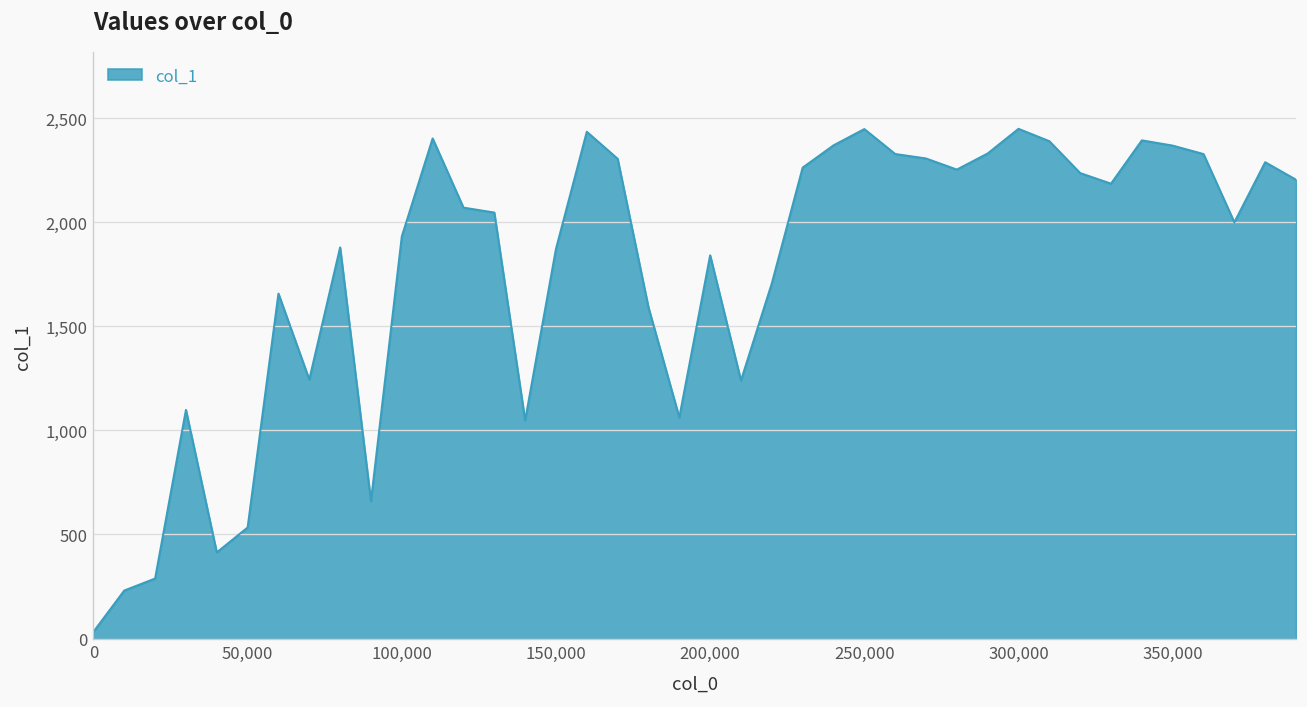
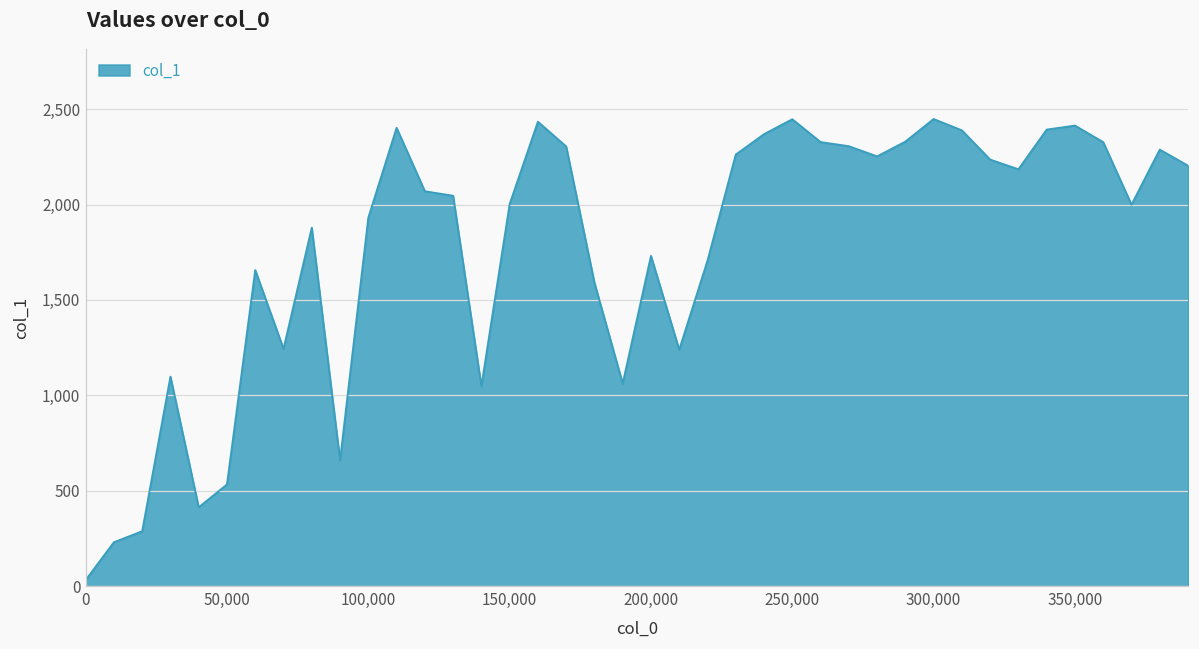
150,000: 1,870 -> 2,000
200,000: 1,840 -> 1,730
350,000: 2,370 -> 2,410
